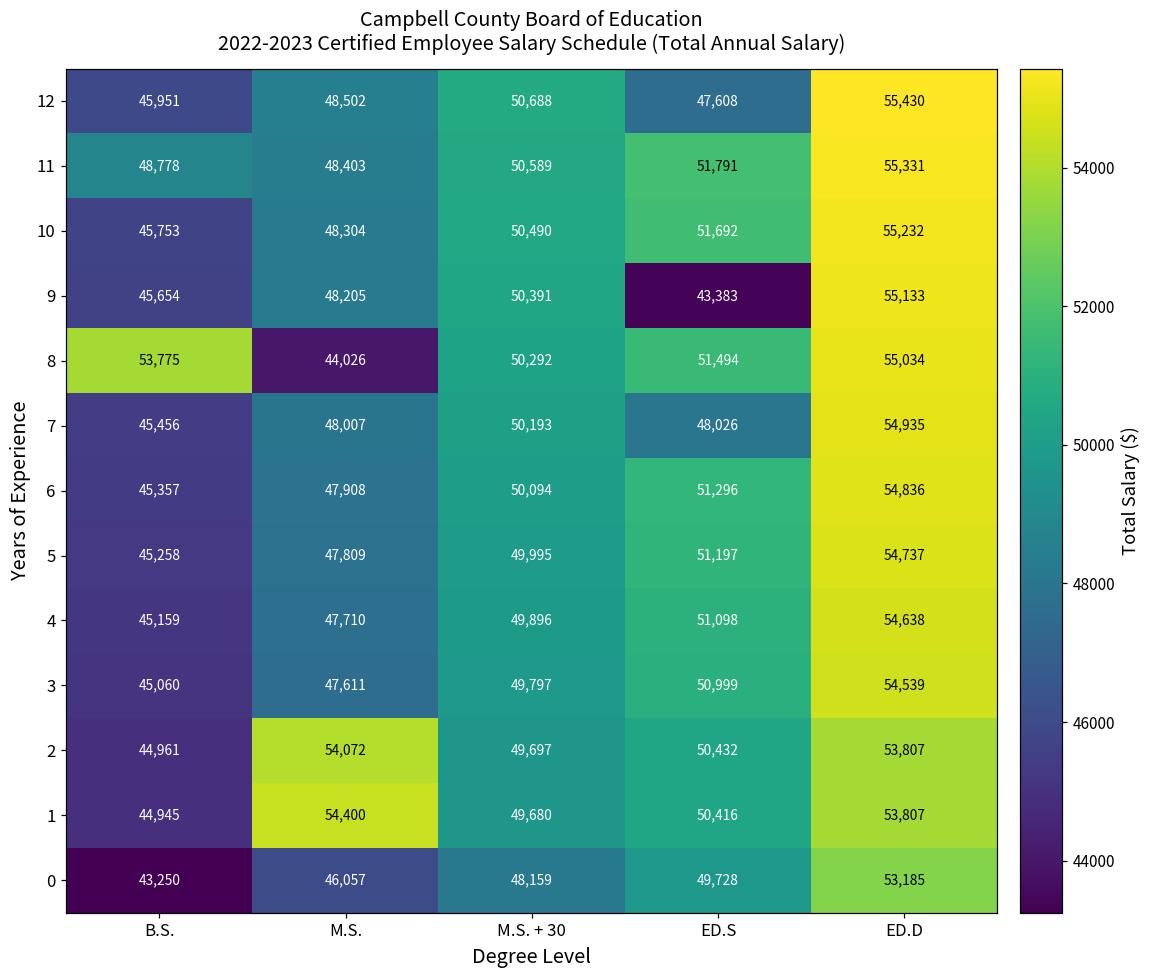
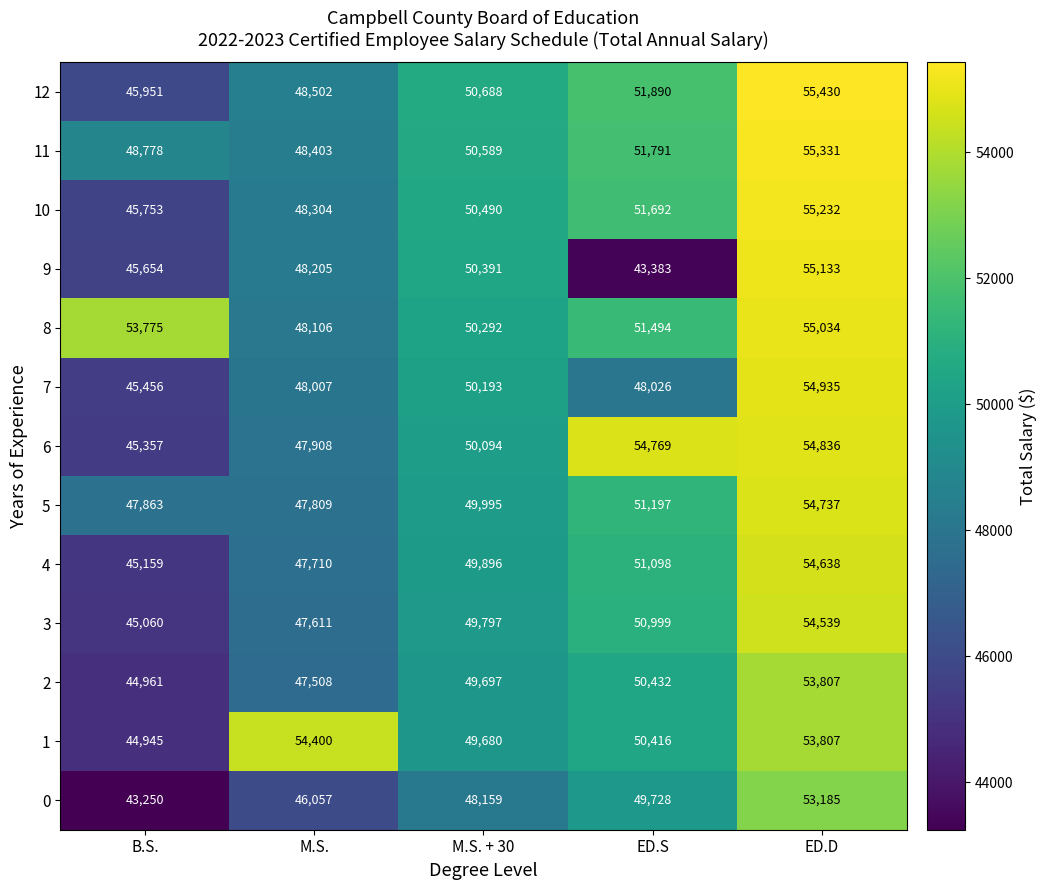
12, ED.S: 47,608 -> 51,890
8, M.S.: 44,026 -> 48,106
6, ED.S: 51,296 -> 54,769
5, B.S.: 45,258 -> 47,863
2, M.S.: 54,072 -> 47,508
